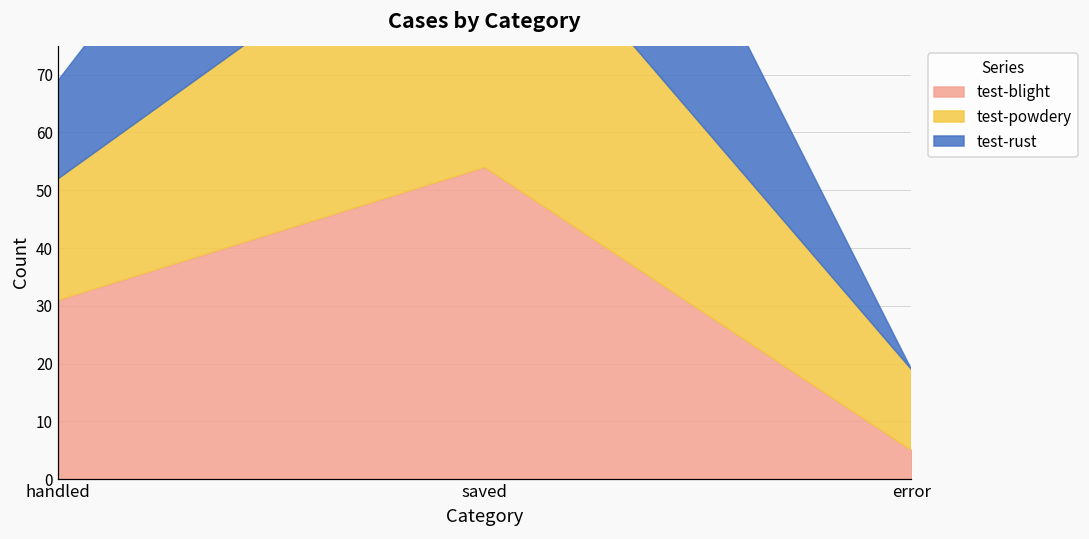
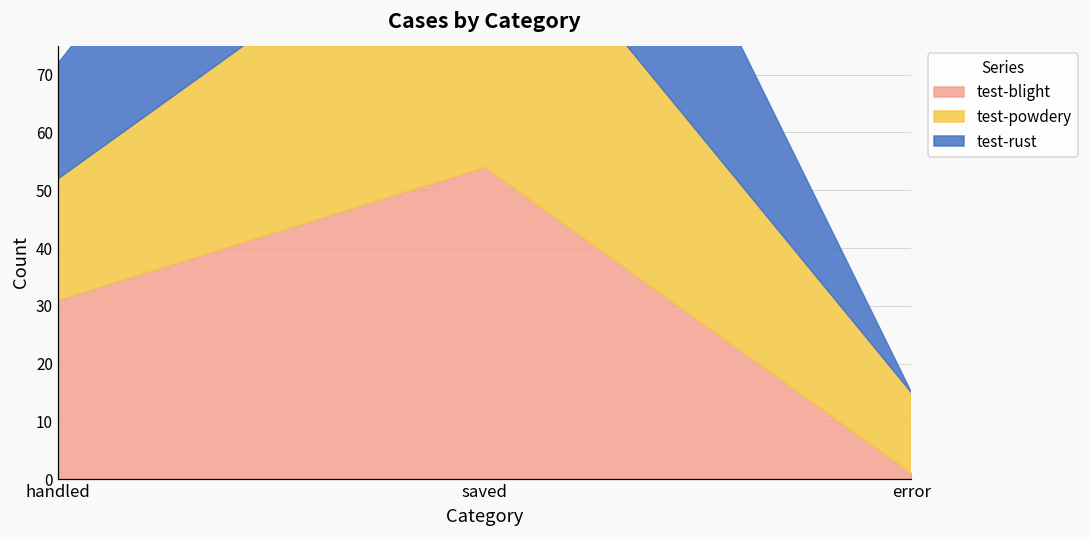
test-rust, handled: 17 -> 20
test-blight, error: 5 -> 1
